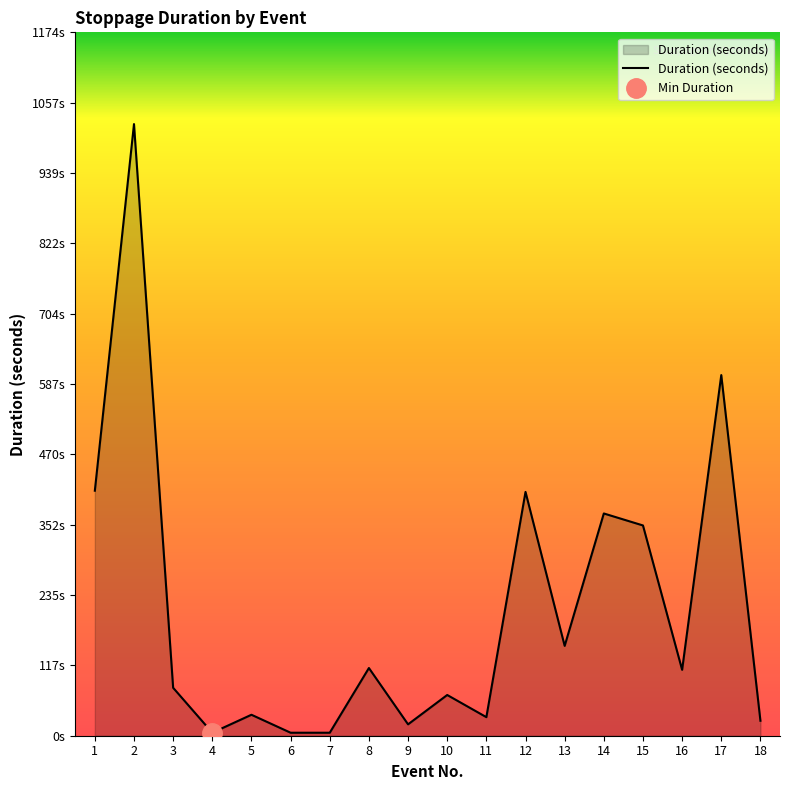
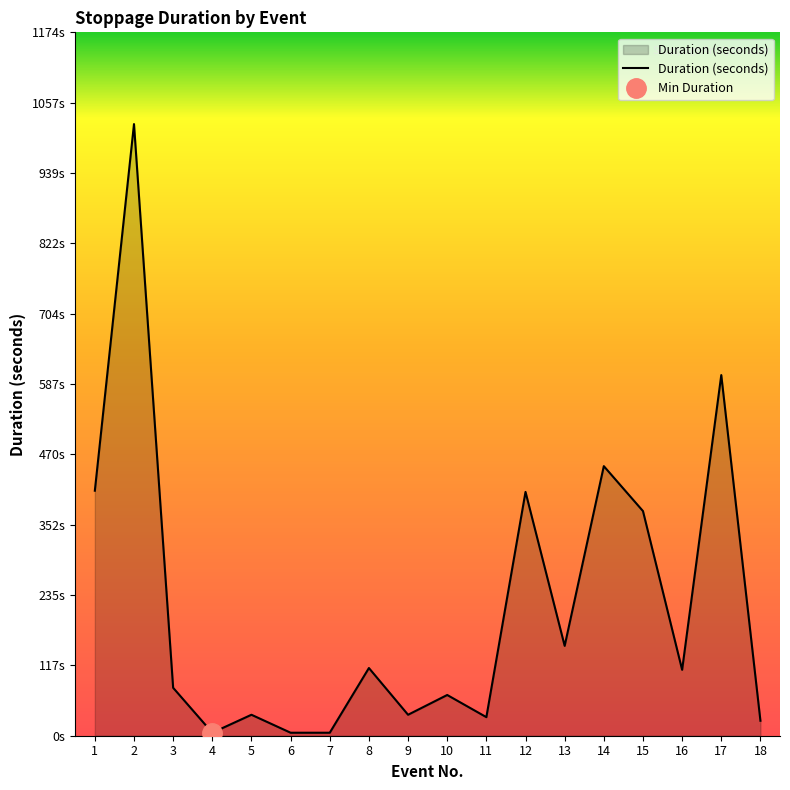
Duration (seconds), 9: 20s -> 40s
Duration (seconds), 14: 370s -> 450s
Duration (seconds), 15: 350s -> 380s
